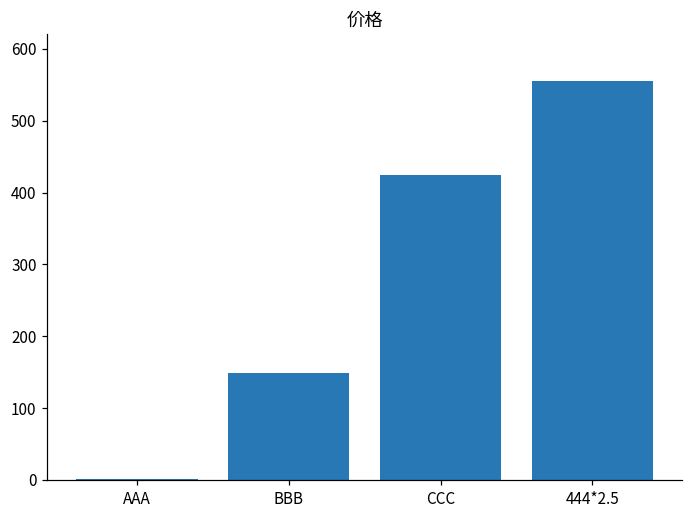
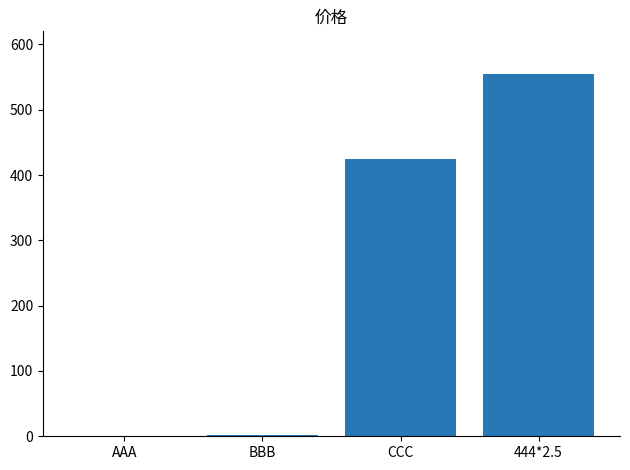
BBB: 150 -> 0
